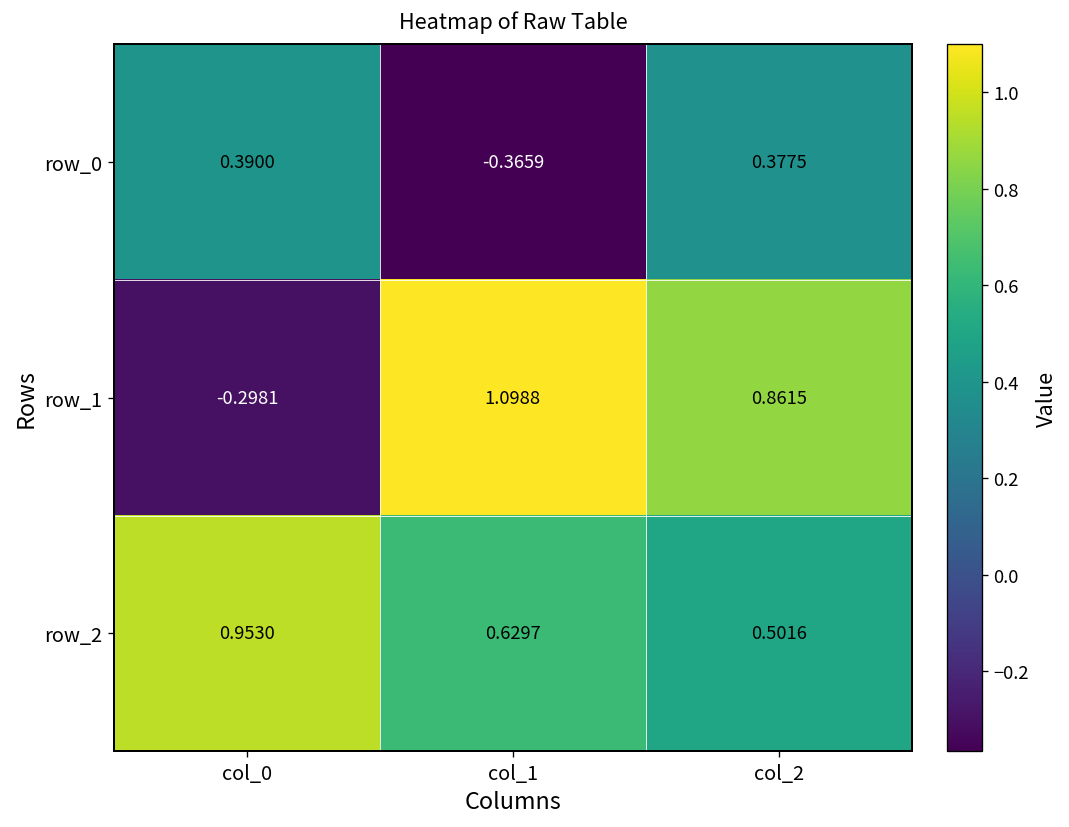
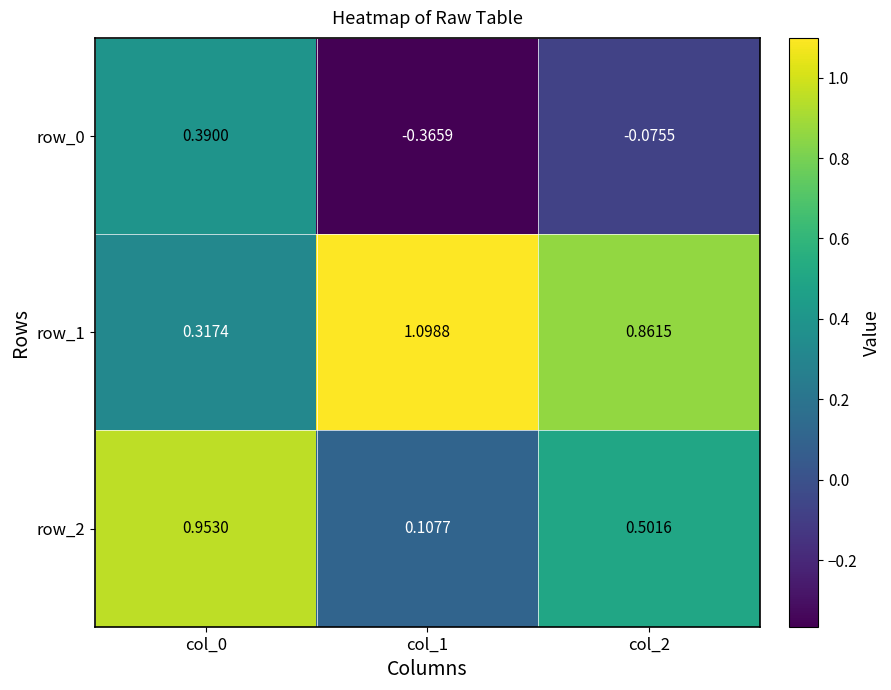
row_0, col_2: 0.3775 -> -0.0755
row_1, col_0: -0.2981 -> 0.3174
row_2, col_1: 0.6297 -> 0.1077
